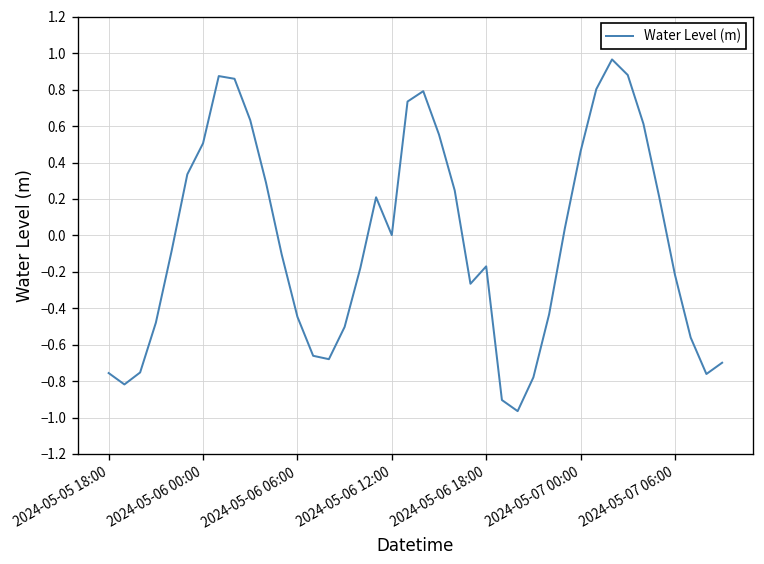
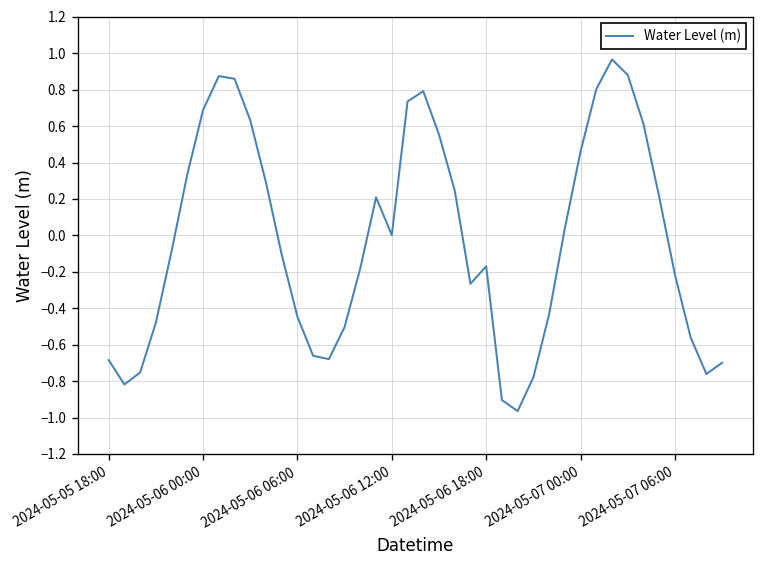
2024-05-05 18:00: -0.76 -> -0.68
2024-05-06 00:00: 0.51 -> 0.69
